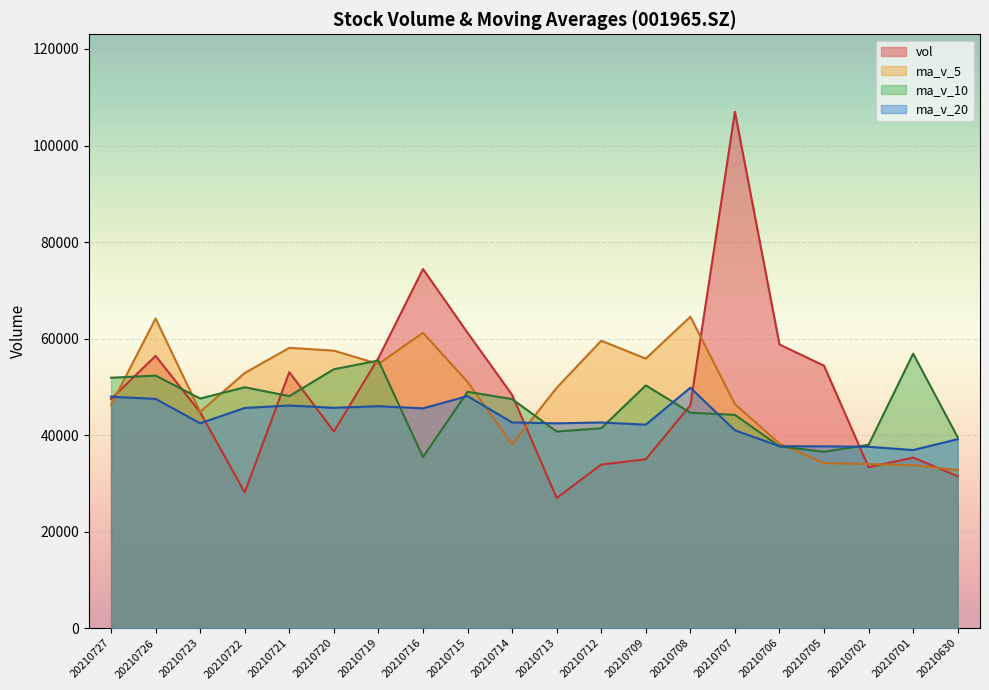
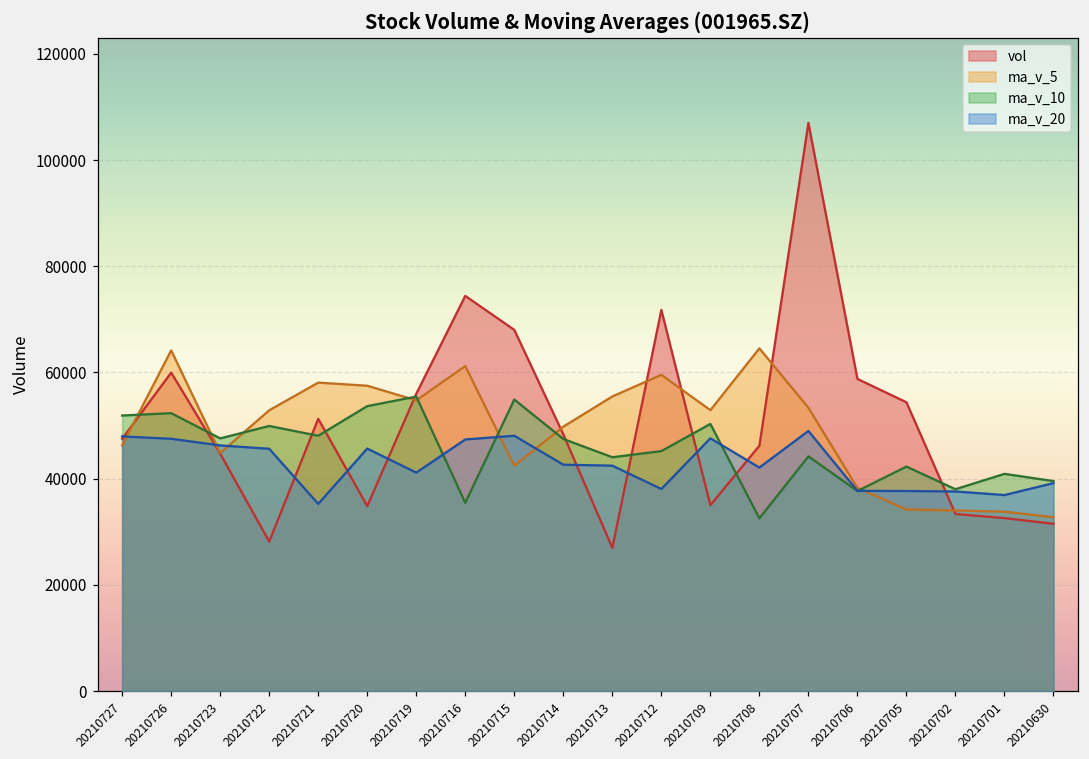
vol, 20210726: 56000 -> 60000
ma_v_20, 20210723: 42000 -> 46000
vol, 20210721: 53000 -> 51000
ma_v_20, 20210721: 46000 -> 35000
vol, 20210720: 41000 -> 35000
ma_v_20, 20210719: 46000 -> 41000
ma_v_20, 20210716: 46000 -> 47000
vol, 20210715: 61000 -> 68000
ma_v_5, 20210715: 51000 -> 42000
ma_v_10, 20210715: 49000 -> 55000
ma_v_5, 20210714: 38000 -> 50000
ma_v_5, 20210713: 50000 -> 55000
ma_v_10, 20210713: 41000 -> 44000
vol, 20210712: 34000 -> 72000
ma_v_10, 20210712: 41000 -> 45000
ma_v_20, 20210712: 43000 -> 38000
ma_v_5, 20210709: 56000 -> 53000
ma_v_20, 20210709: 42000 -> 48000
ma_v_10, 20210708: 45000 -> 33000
ma_v_20, 20210708: 50000 -> 42000
ma_v_5, 20210707: 46000 -> 53000
ma_v_20, 20210707: 41000 -> 49000
ma_v_10, 20210705: 37000 -> 42000
vol, 20210701: 35000 -> 33000
ma_v_10, 20210701: 57000 -> 41000
